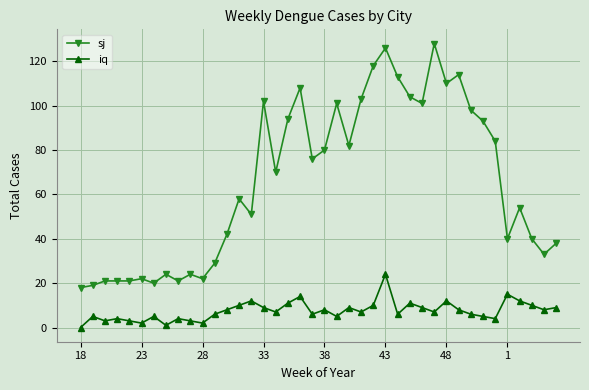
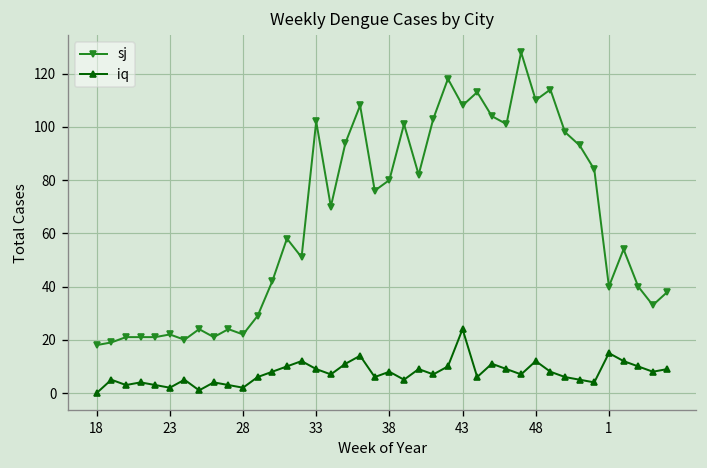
sj, 43: 126 -> 108
